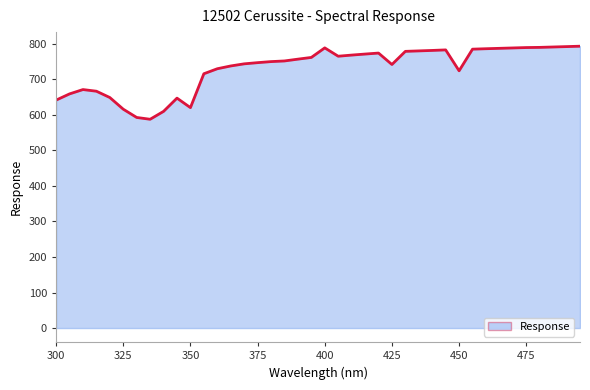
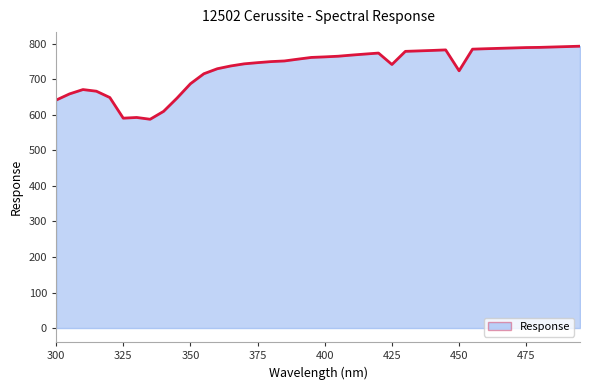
325: 620 -> 590
350: 620 -> 690
400: 790 -> 760
